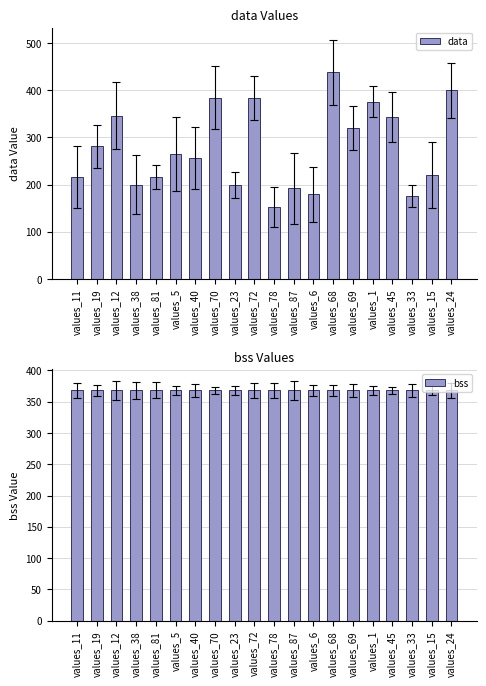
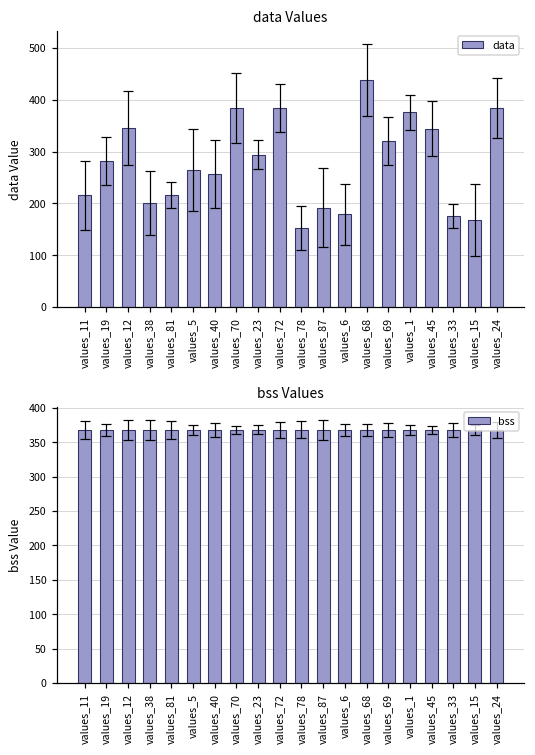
data Values, data, values_23: 200 -> 290
data Values, data, values_15: 220 -> 170
data Values, data, values_24: 400 -> 380
